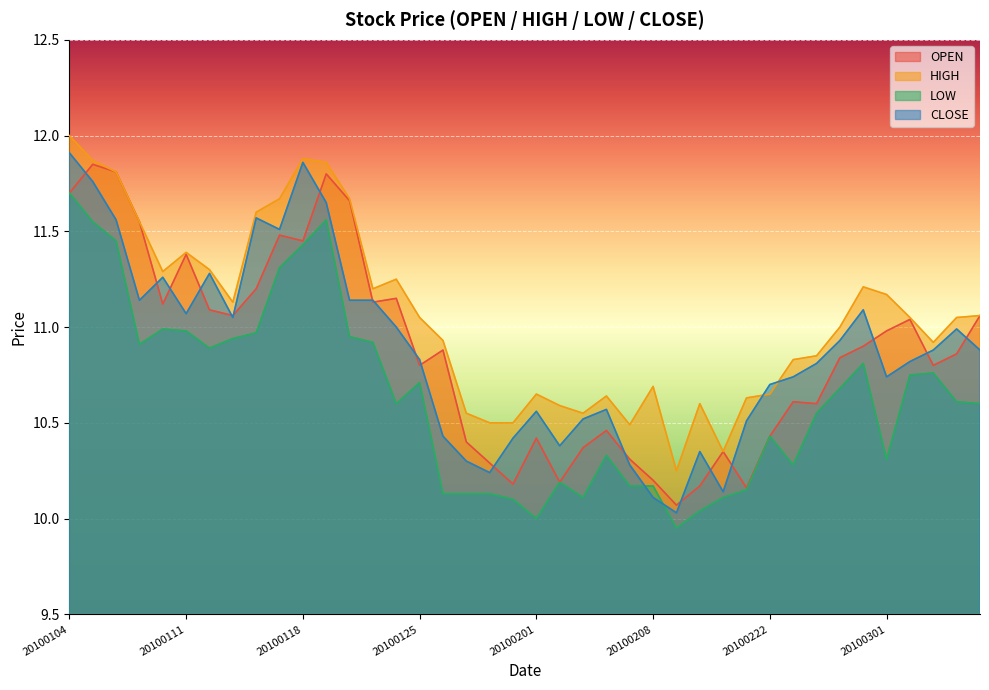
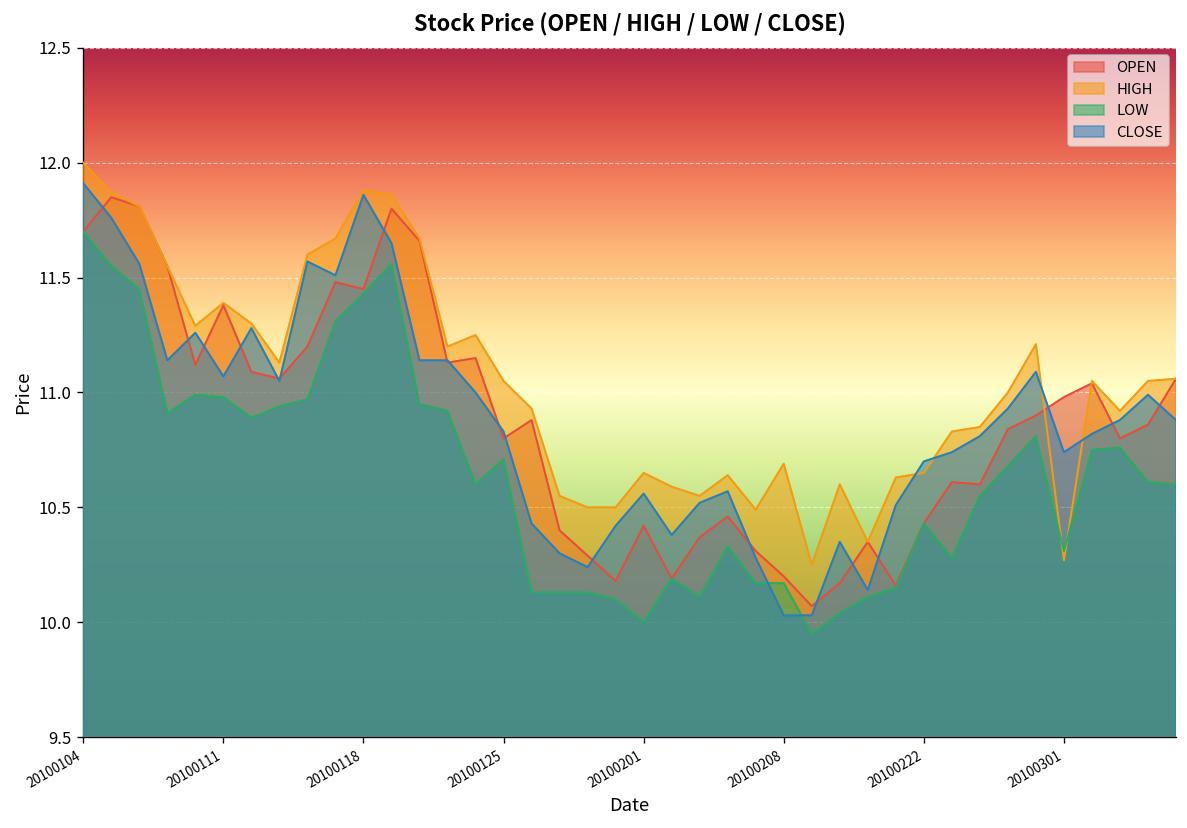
CLOSE, 20100208: 10.11 -> 10.03
HIGH, 20100301: 11.17 -> 10.27
